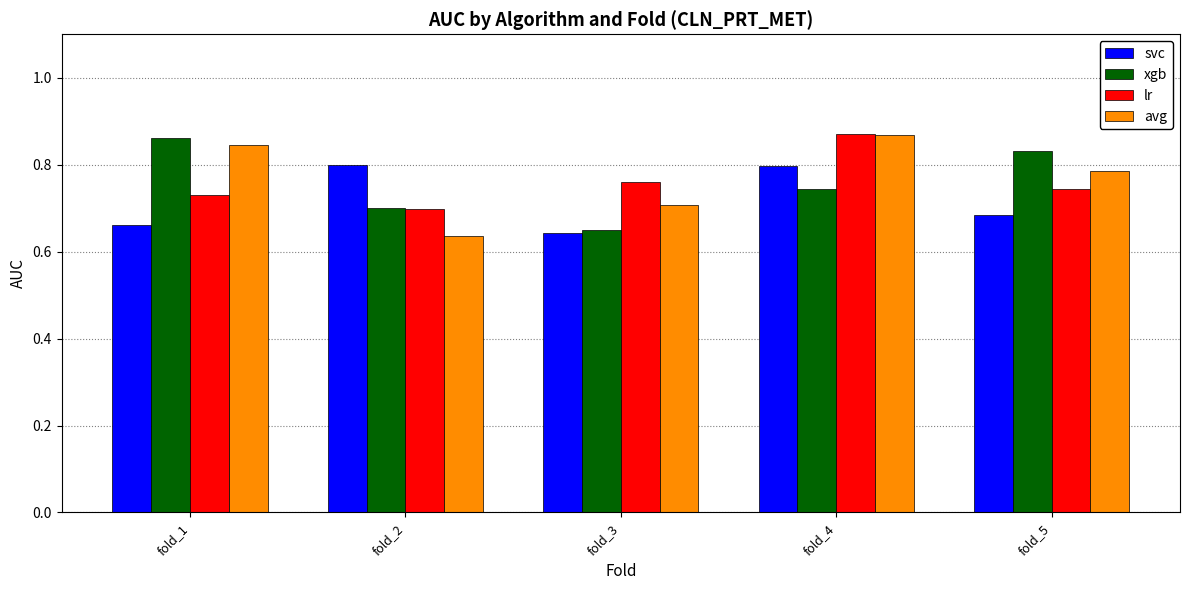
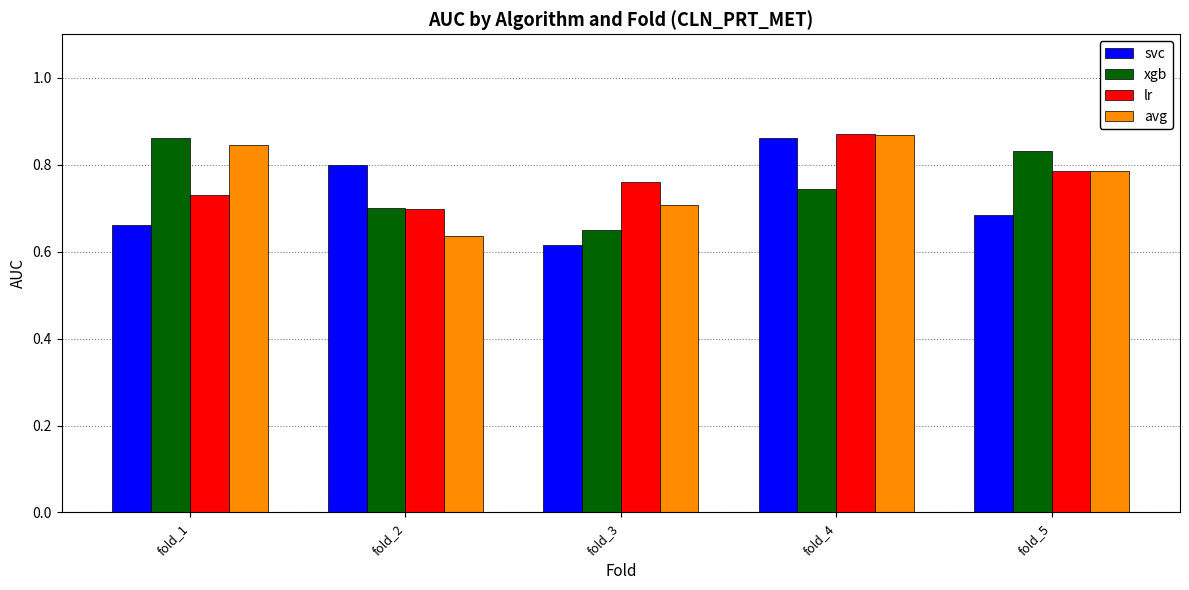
svc, fold_3: 0.64 -> 0.62
svc, fold_4: 0.80 -> 0.86
lr, fold_5: 0.74 -> 0.78
